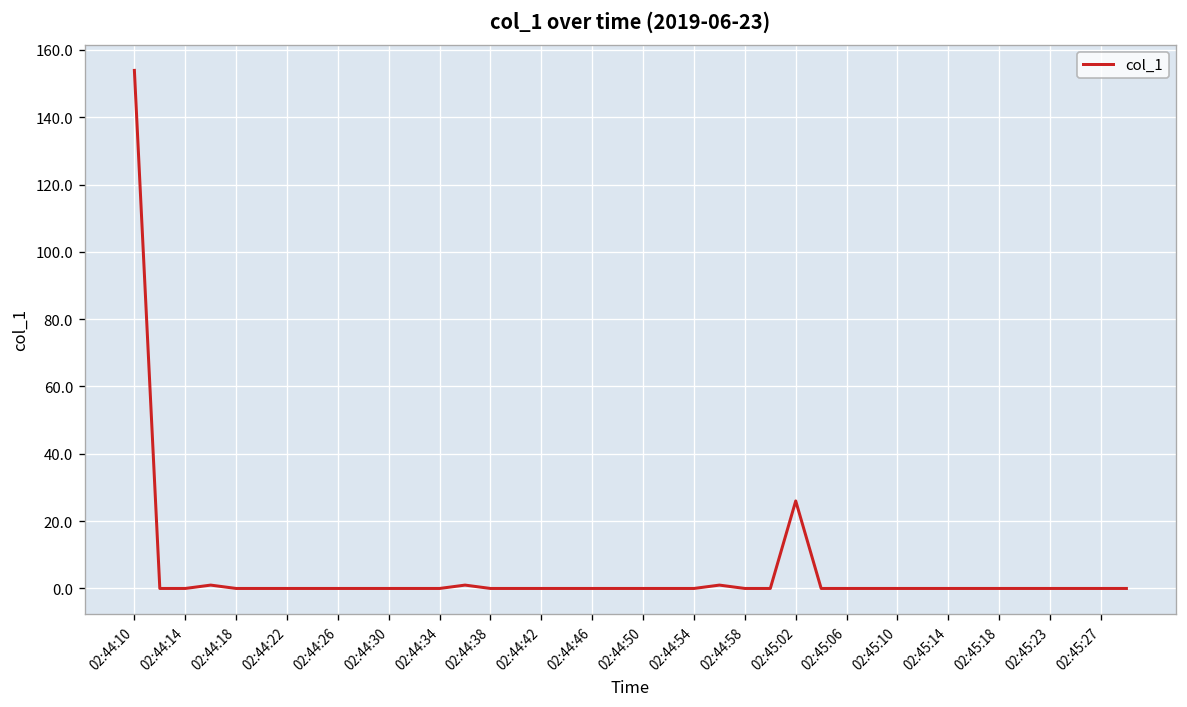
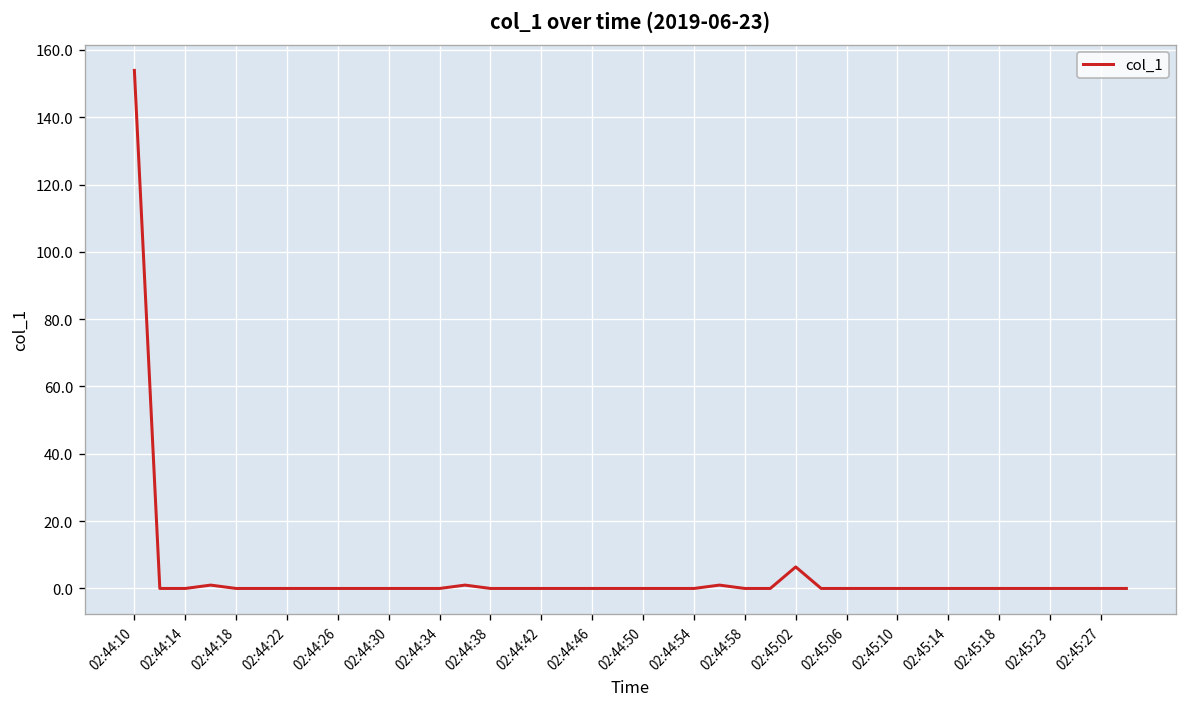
02:45:02: 26 -> 6
